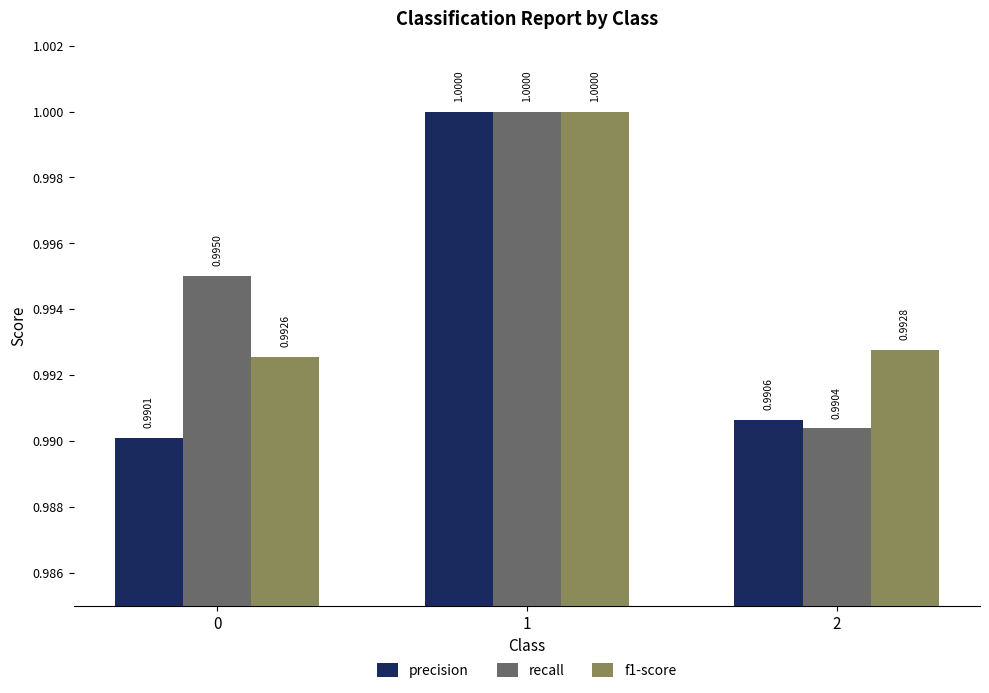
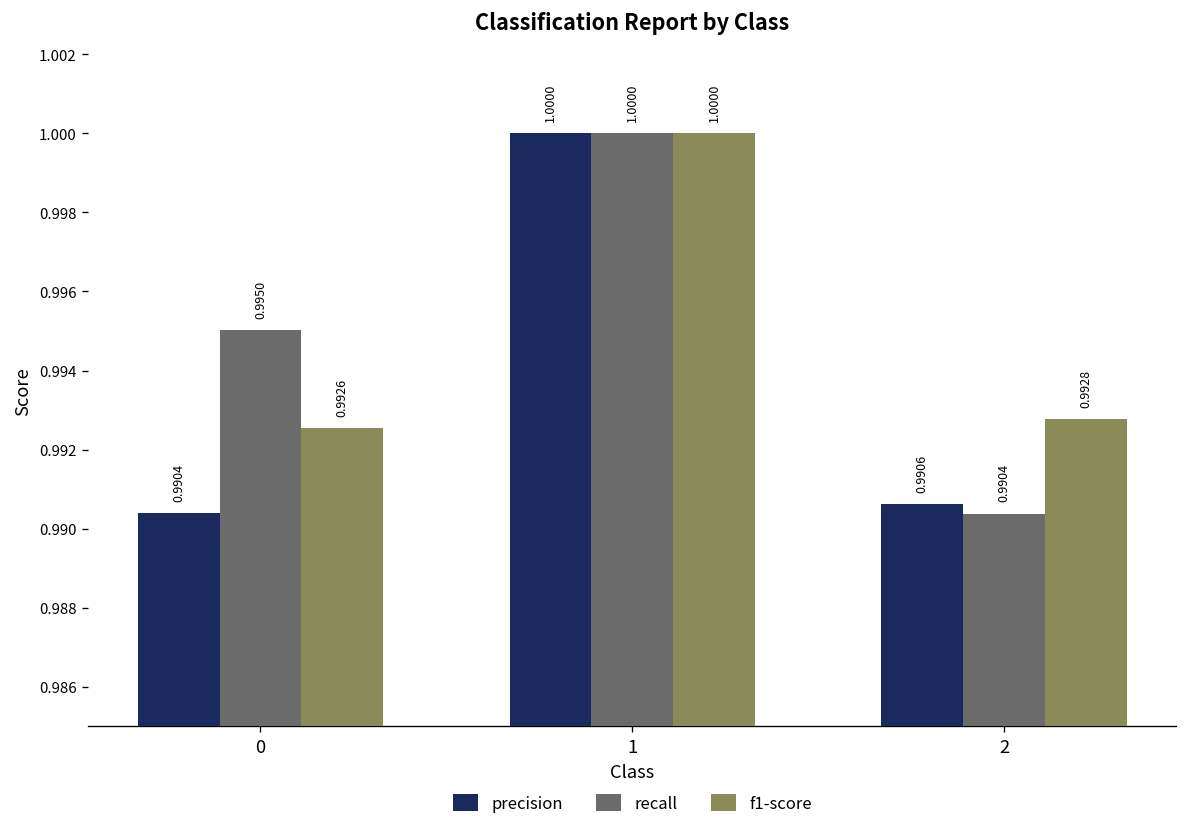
precision, 0: 0.9901 -> 0.9904
